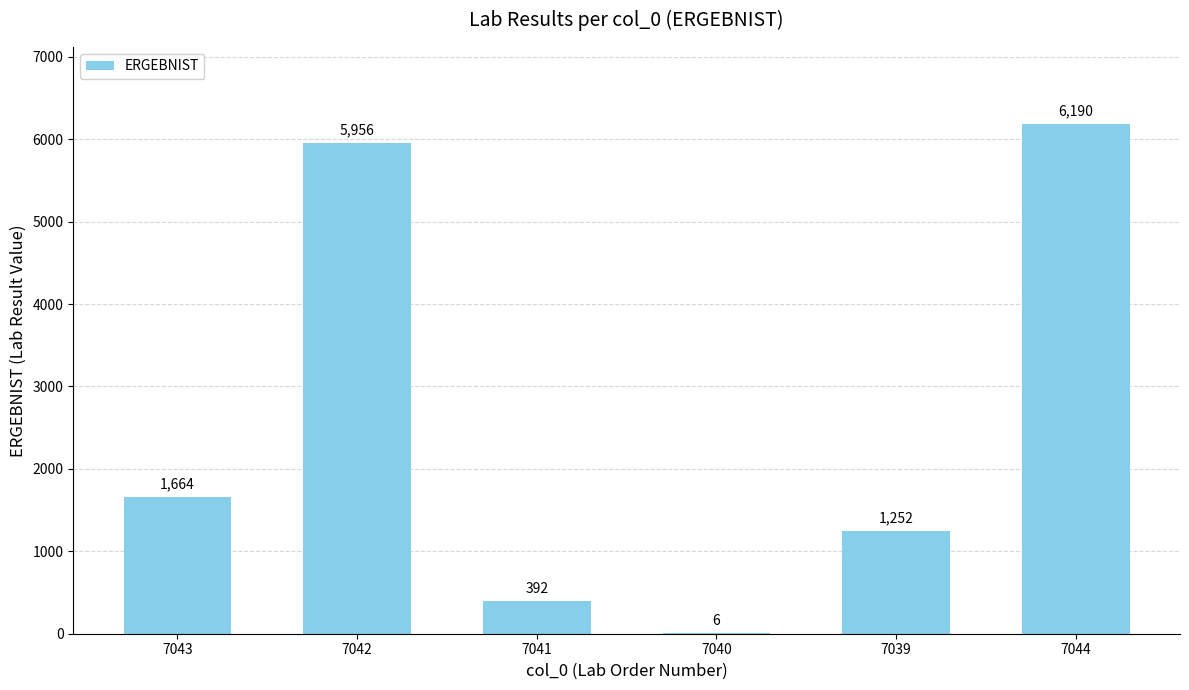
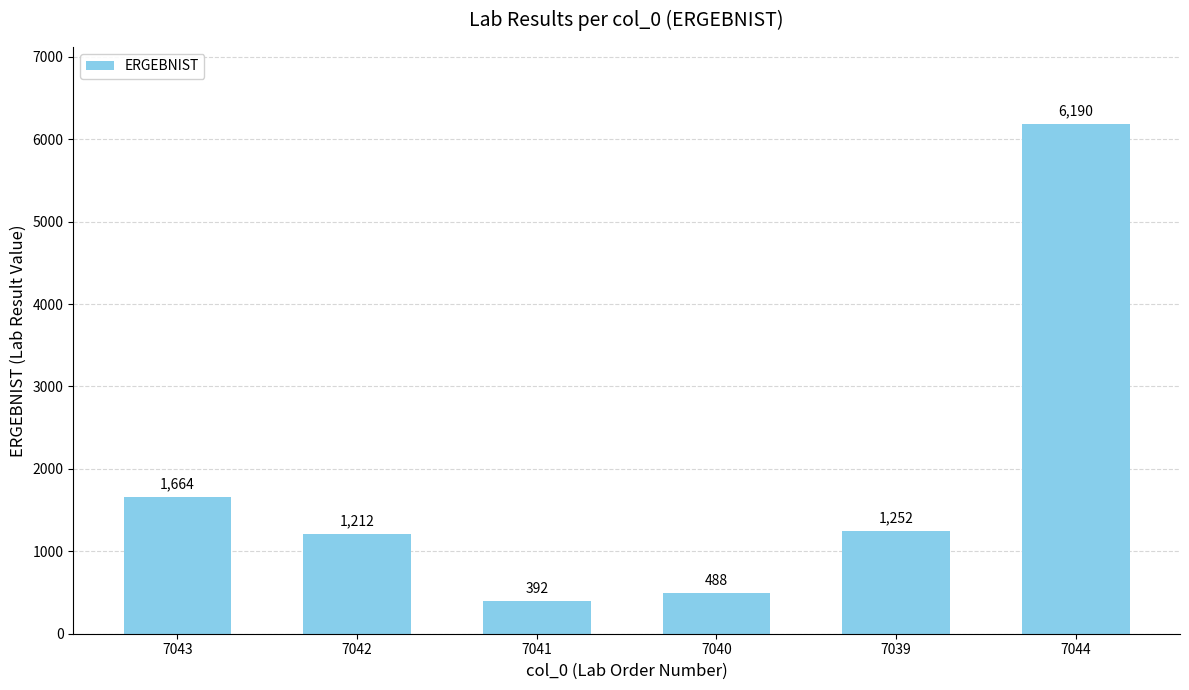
7042: 5,956 -> 1,212
7040: 6 -> 488
